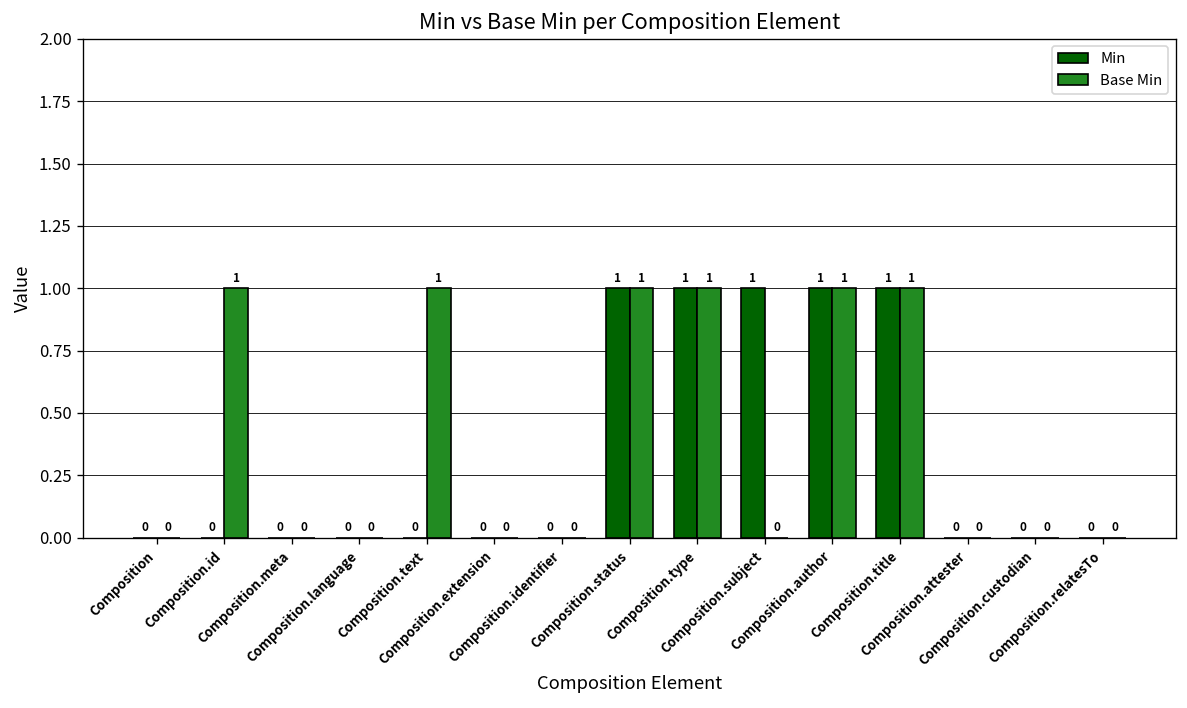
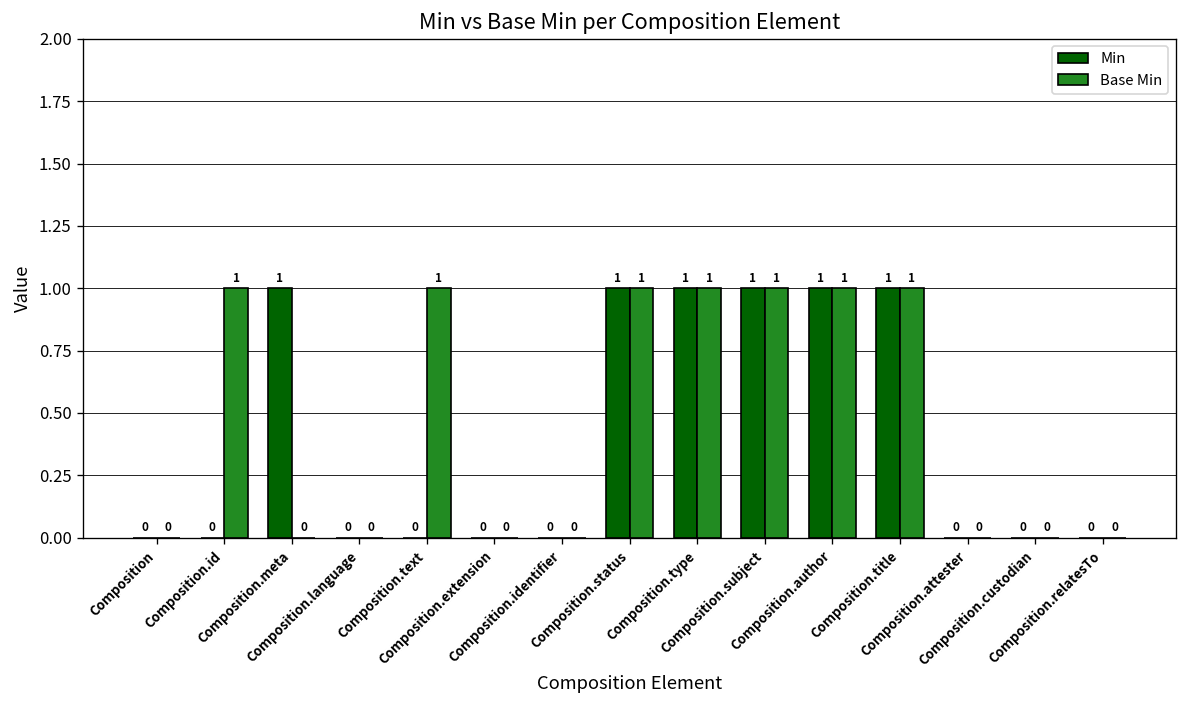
Min, Composition.meta: 0 -> 1
Base Min, Composition.subject: 0 -> 1
